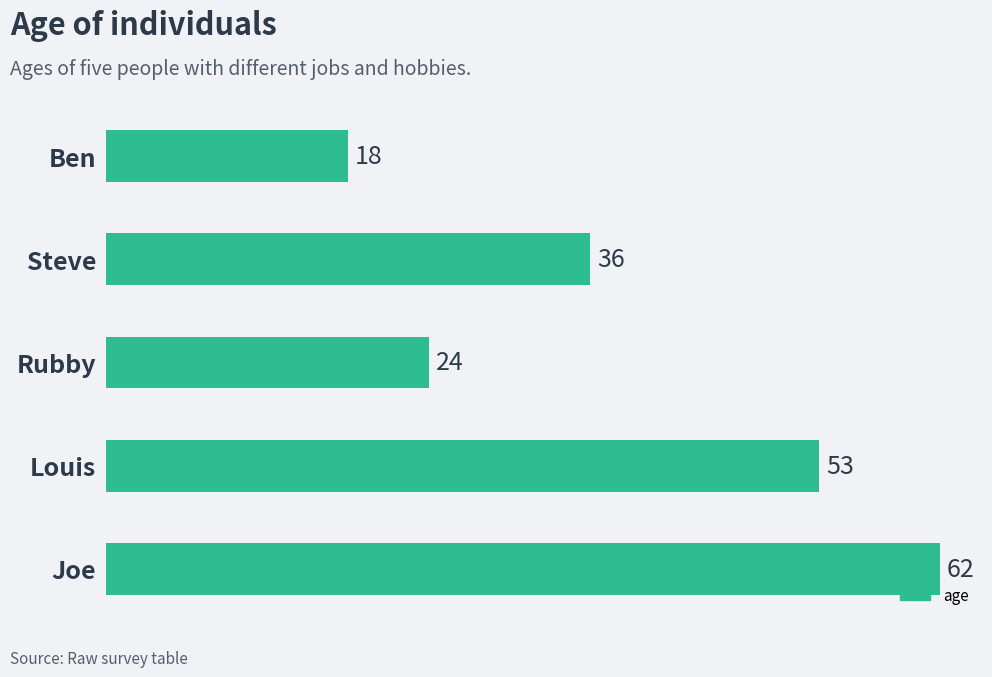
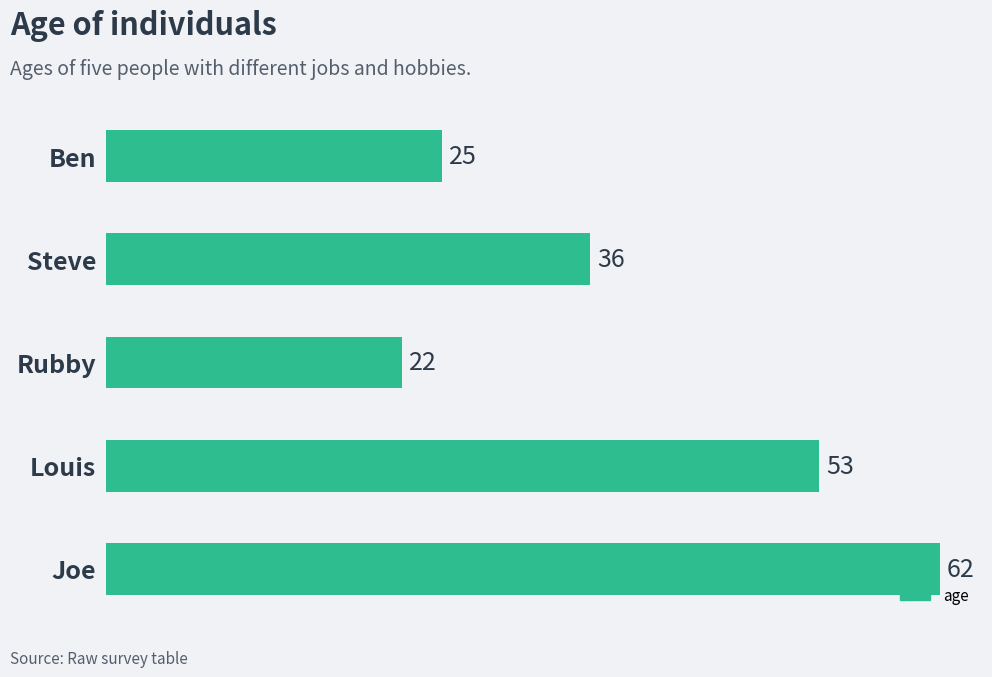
Ben: 18 -> 25
Rubby: 24 -> 22
